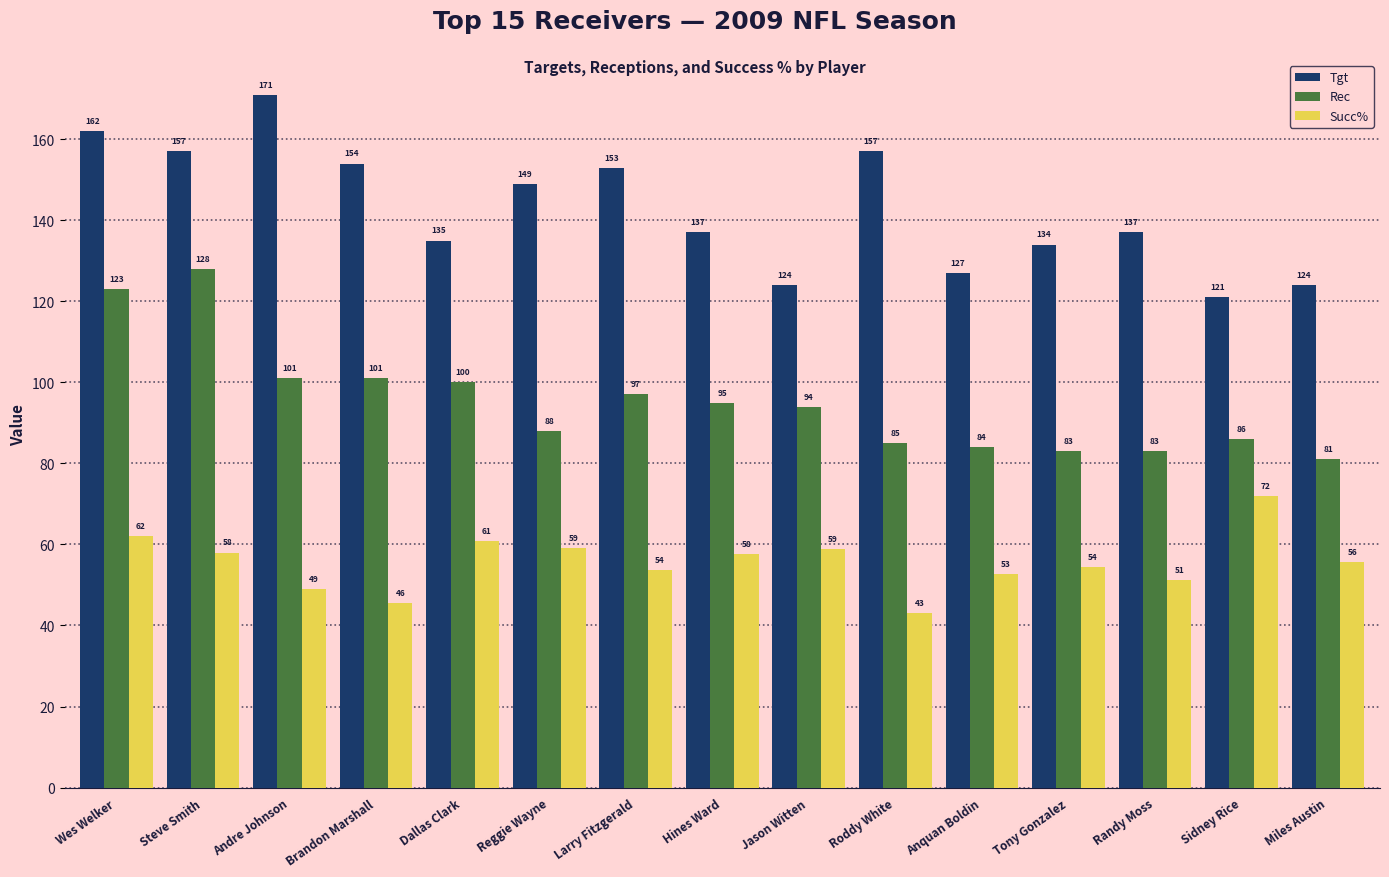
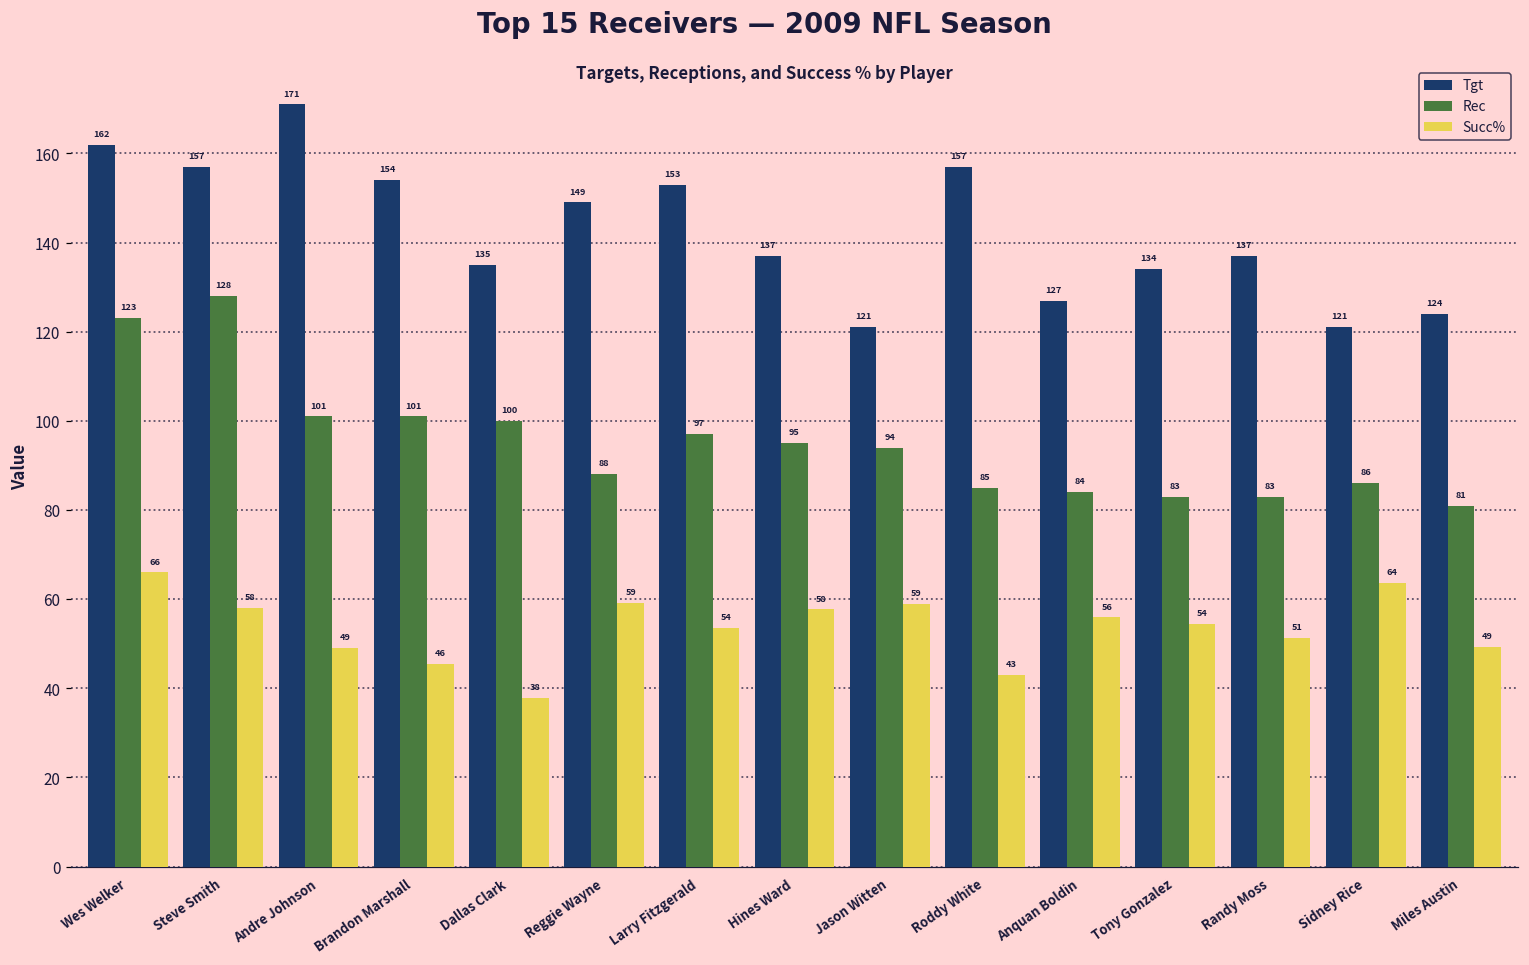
Succ%, Wes Welker: 62 -> 66
Succ%, Dallas Clark: 61 -> 38
Tgt, Jason Witten: 124 -> 121
Succ%, Anquan Boldin: 53 -> 56
Succ%, Sidney Rice: 72 -> 64
Succ%, Miles Austin: 56 -> 49
